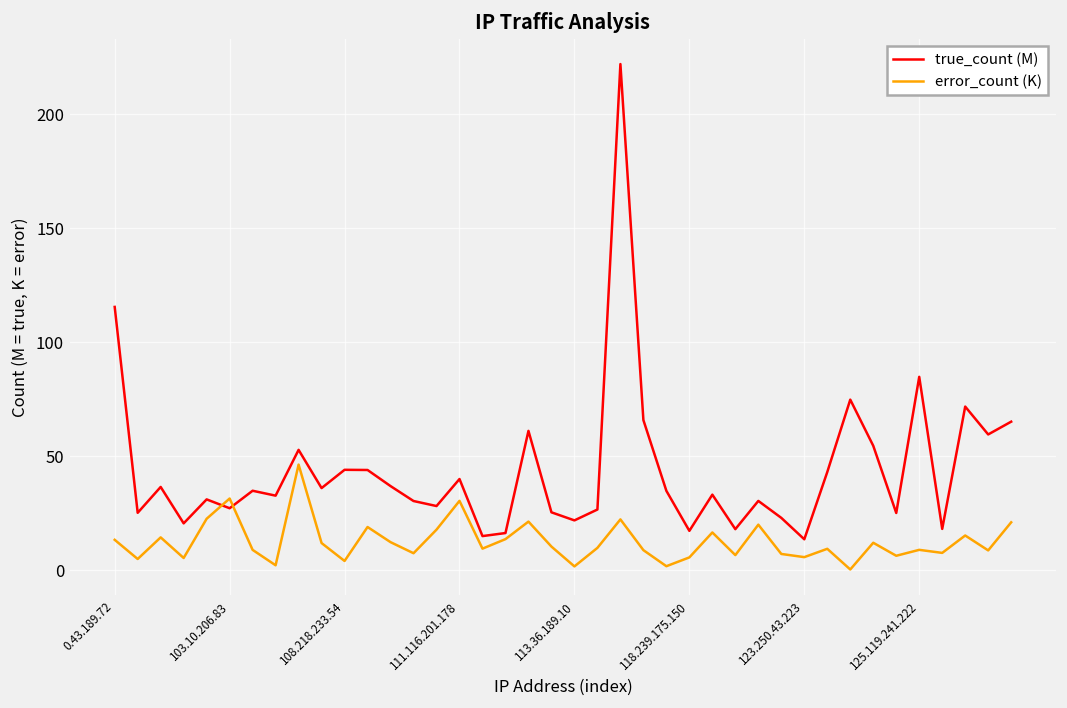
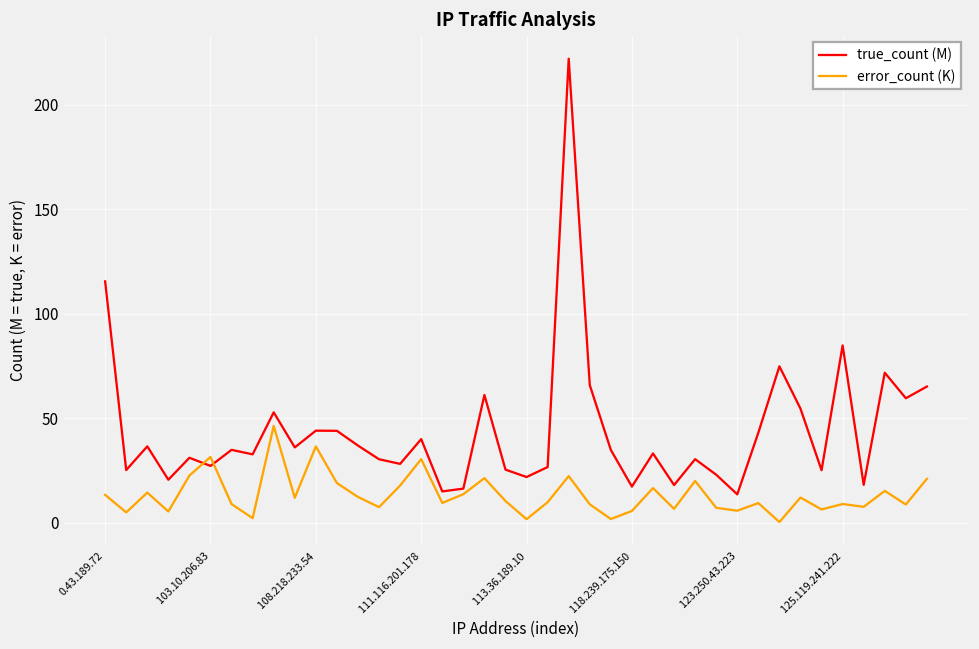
error_count (K), 108.218.233.54: 4 -> 36
